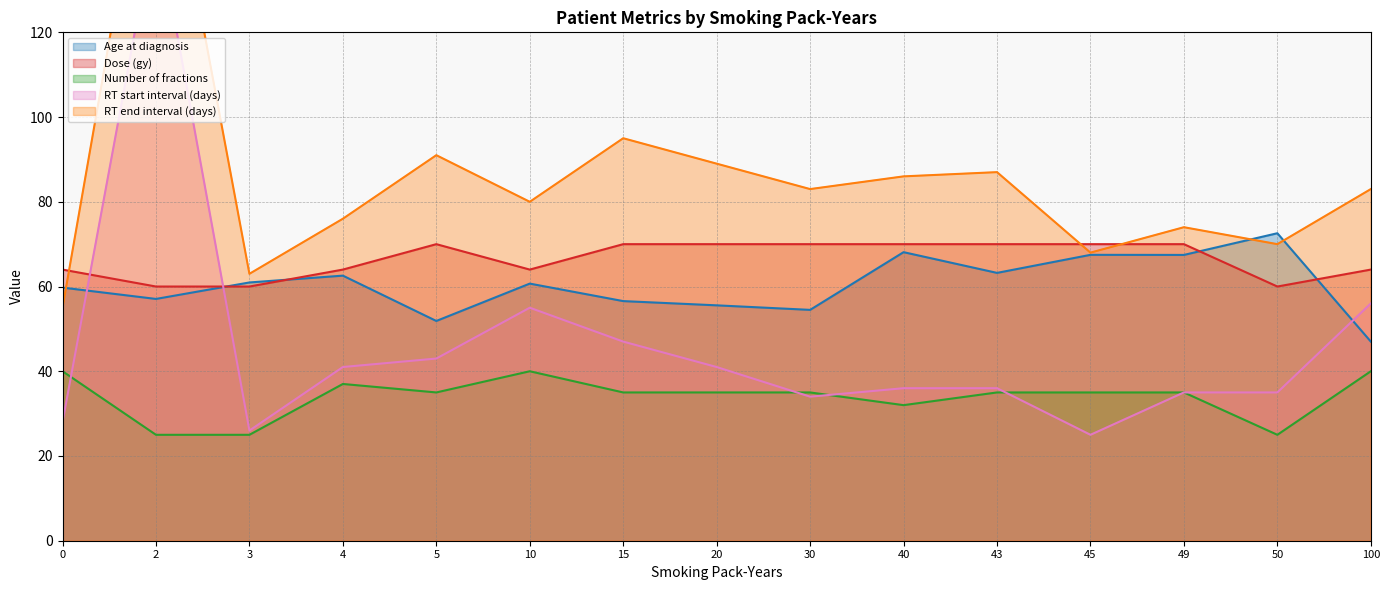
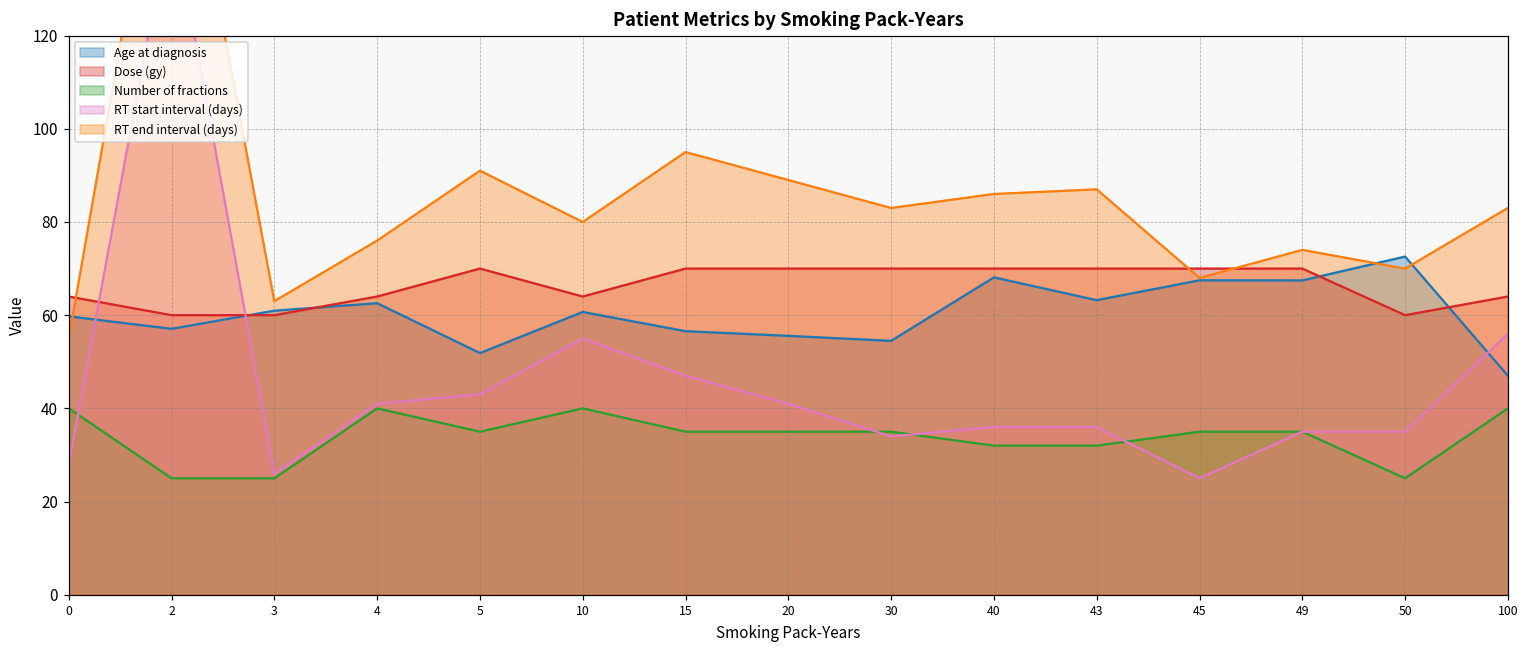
Number of fractions, 4: 37 -> 40
Number of fractions, 43: 35 -> 32
